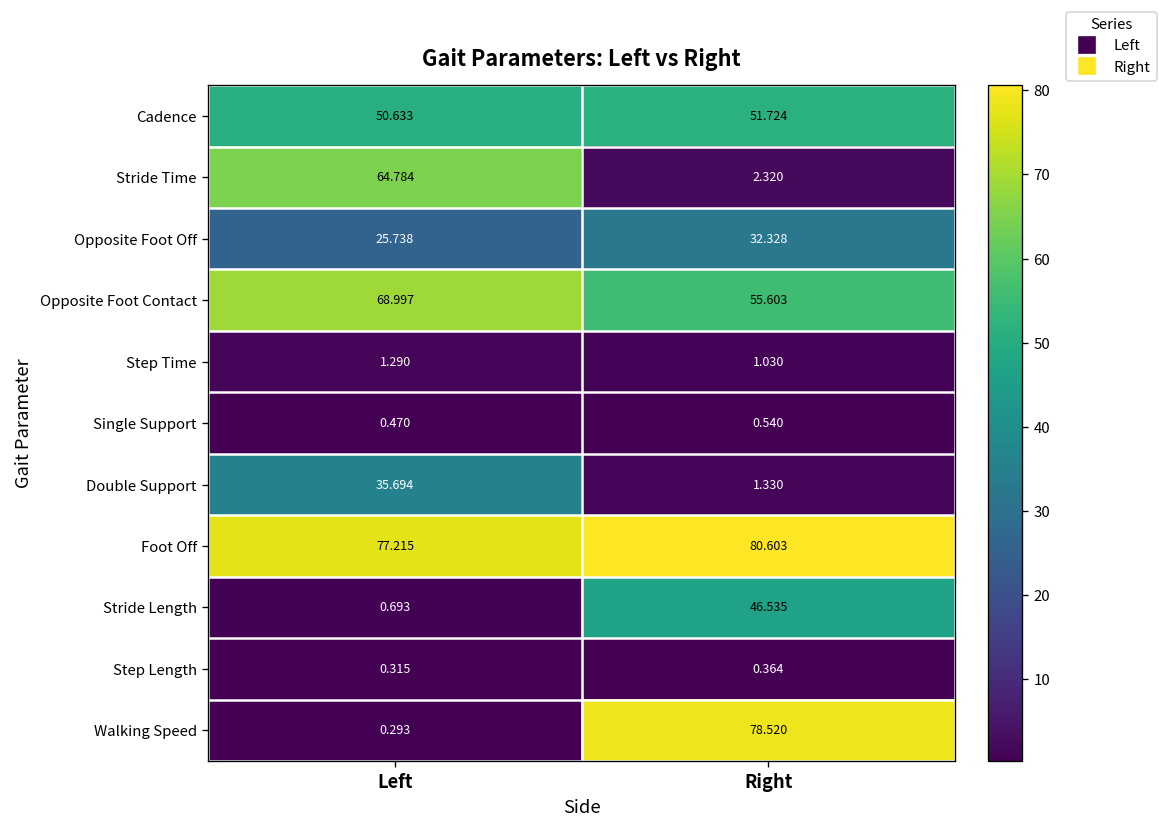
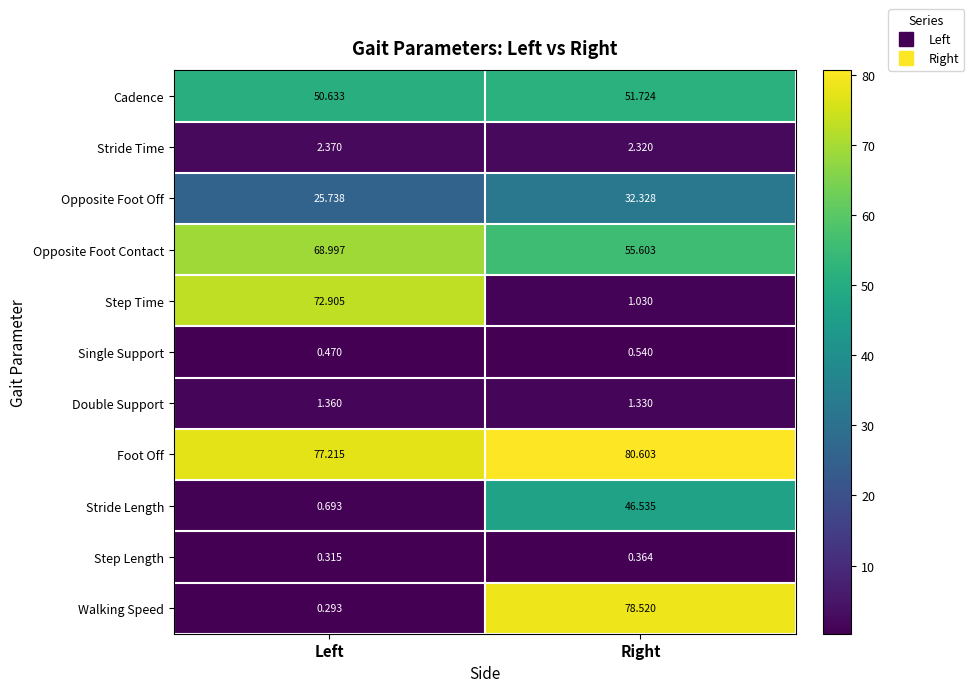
Stride Time, Left: 64.784 -> 2.370
Step Time, Left: 1.290 -> 72.905
Double Support, Left: 35.694 -> 1.360
